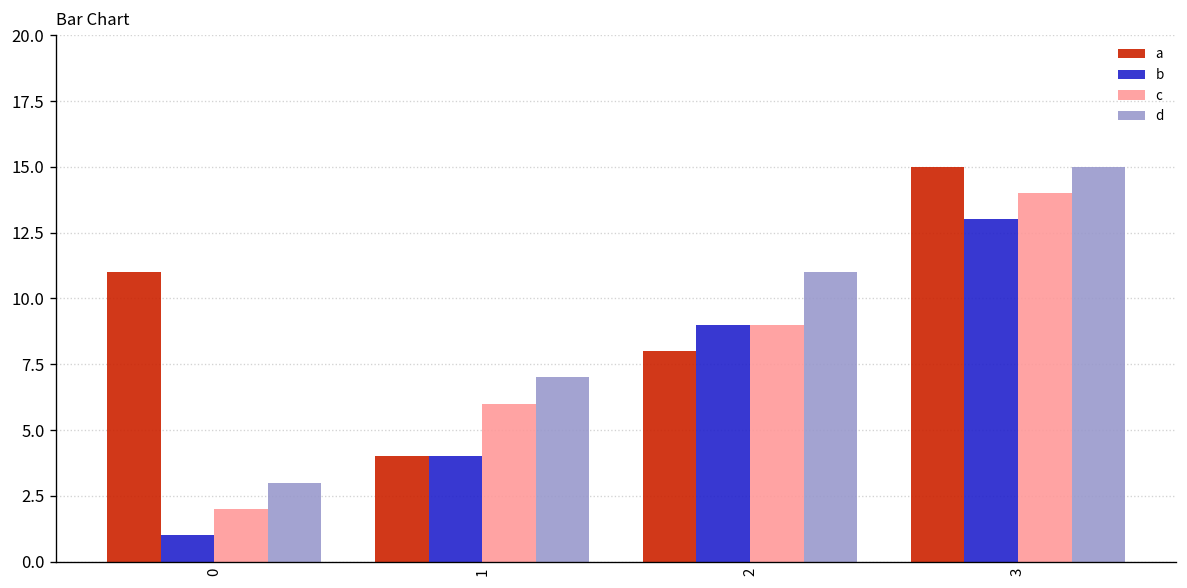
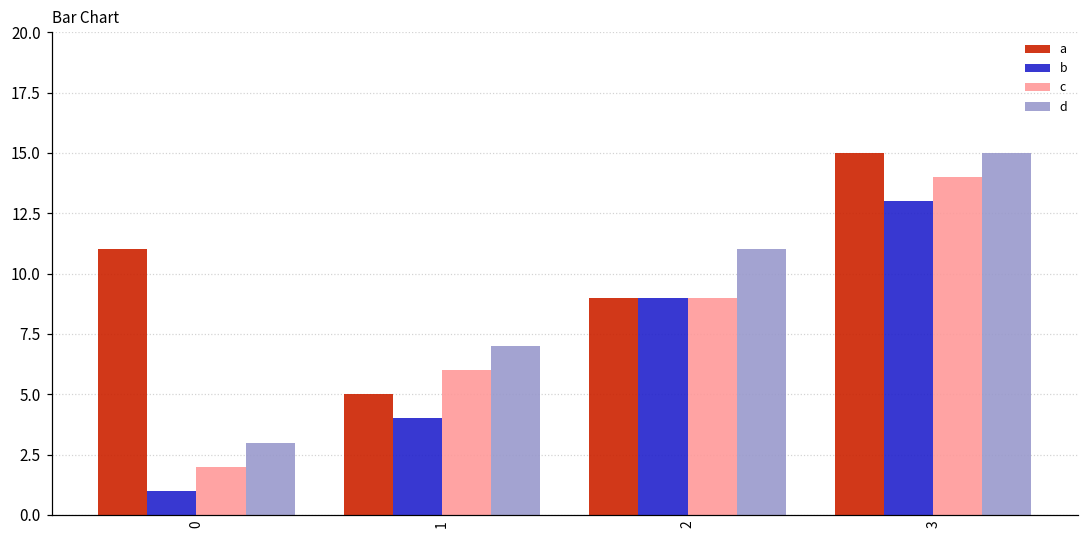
a, 1: 4 -> 5
a, 2: 8 -> 9
